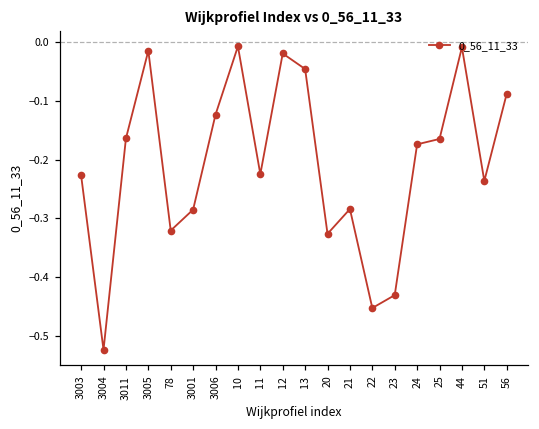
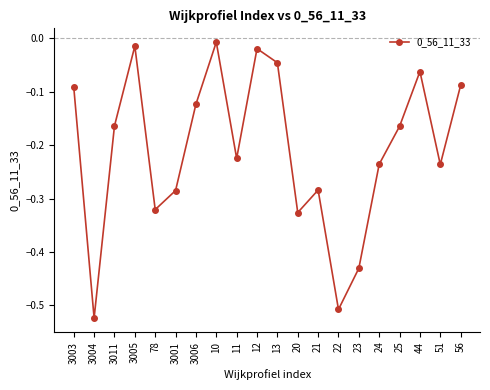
3003: -0.23 -> -0.09
22: -0.45 -> -0.51
24: -0.17 -> -0.24
44: -0.01 -> -0.06
